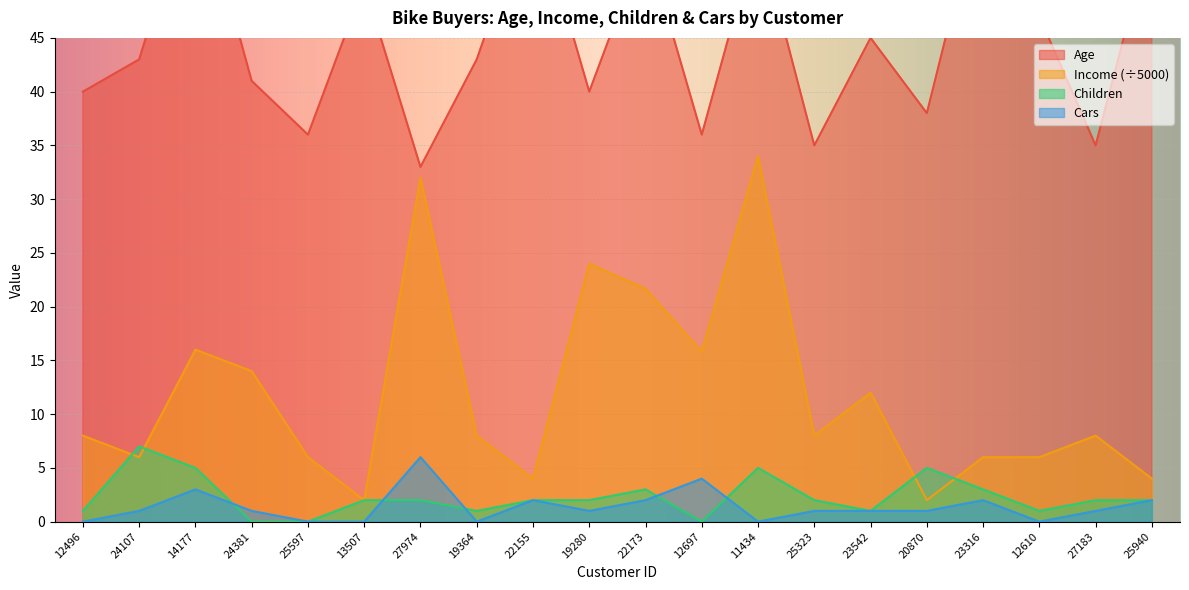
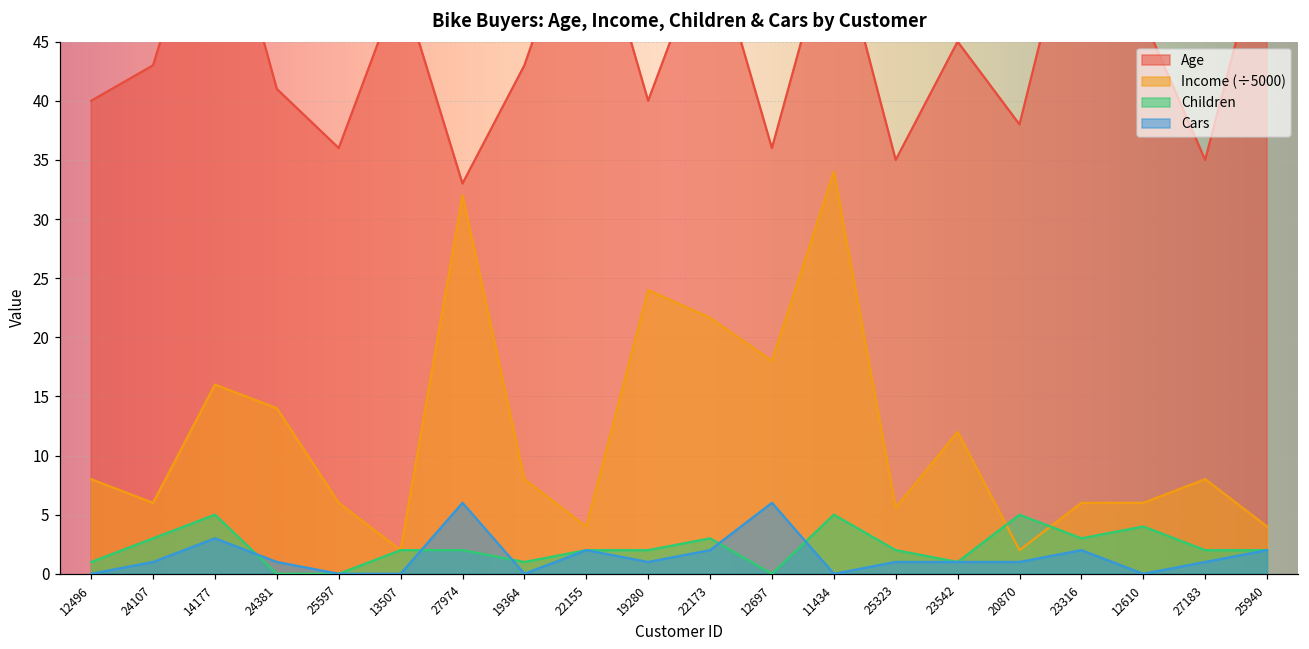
Children, 24107: 7 -> 3
Income (÷5000), 12697: 15.8 -> 18.0
Cars, 12697: 4 -> 6
Income (÷5000), 25323: 8.0 -> 5.6
Children, 12610: 1 -> 4
